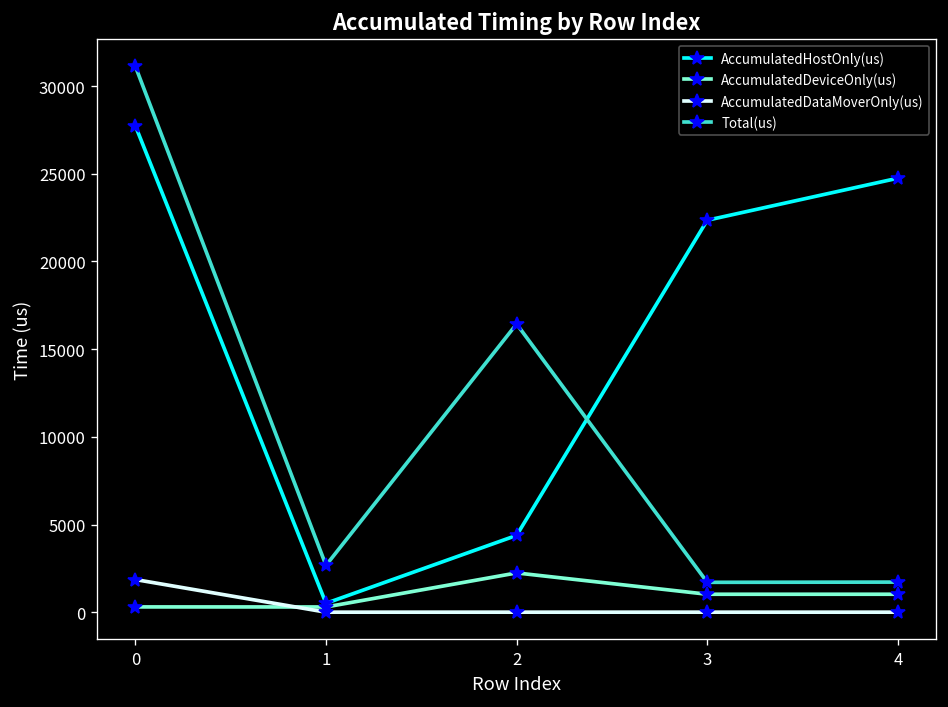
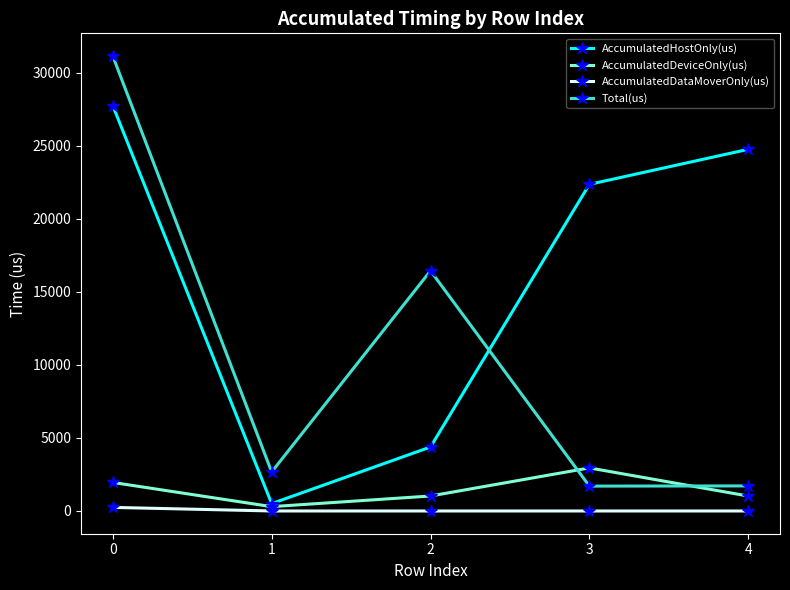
AccumulatedDeviceOnly(us), 0: 300 -> 2000
AccumulatedDataMoverOnly(us), 0: 1900 -> 200
AccumulatedDeviceOnly(us), 2: 2200 -> 1000
AccumulatedDeviceOnly(us), 3: 1000 -> 2900
